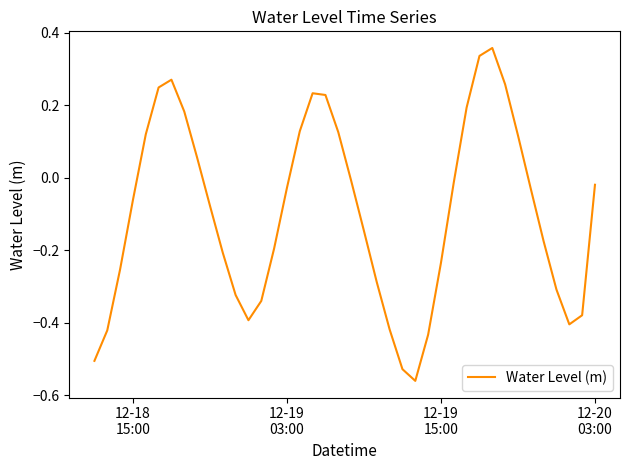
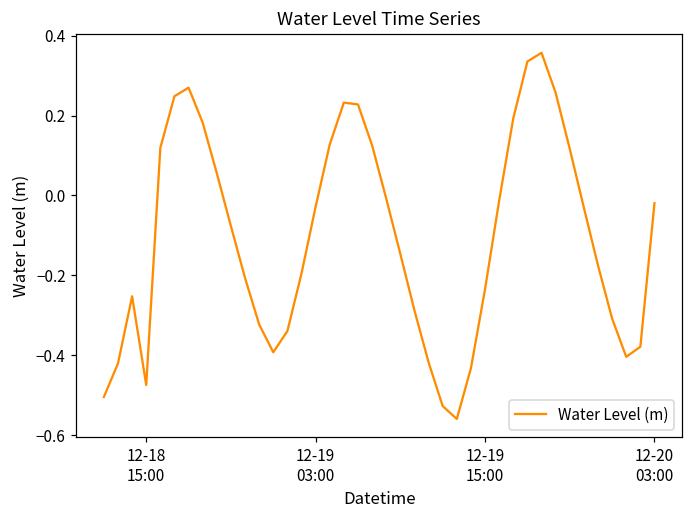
12-18 15:00: -0.06 -> -0.47
